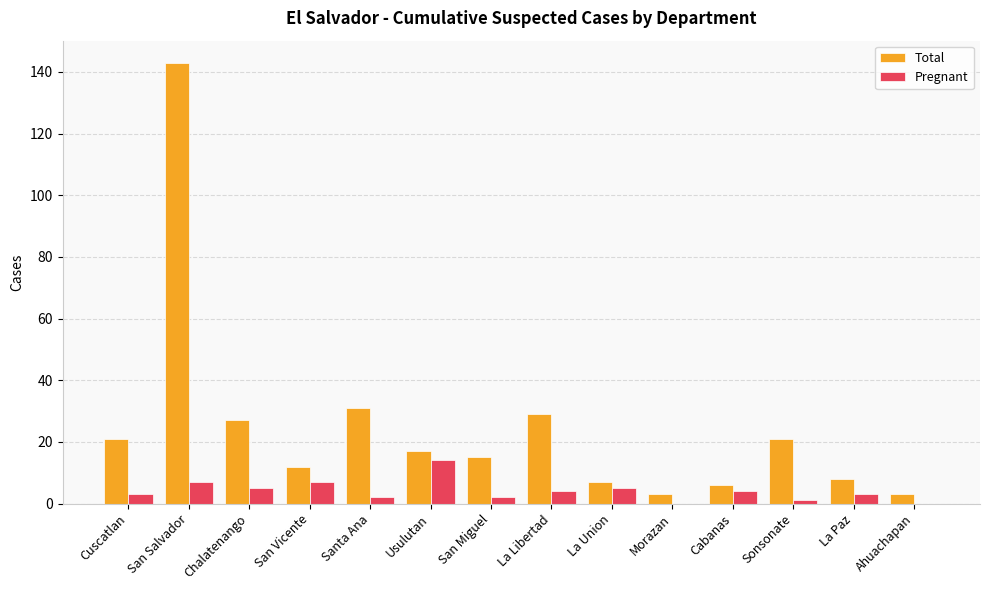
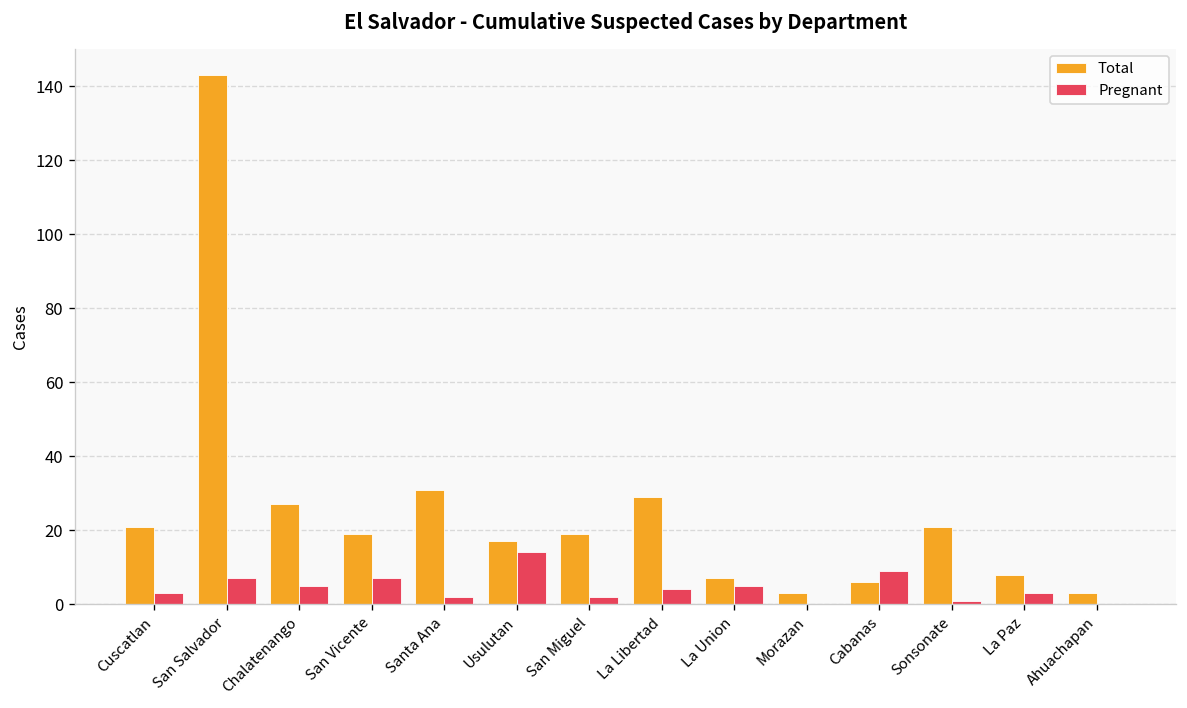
Total, San Vicente: 12 -> 19
Total, San Miguel: 15 -> 19
Pregnant, Cabanas: 4 -> 9
